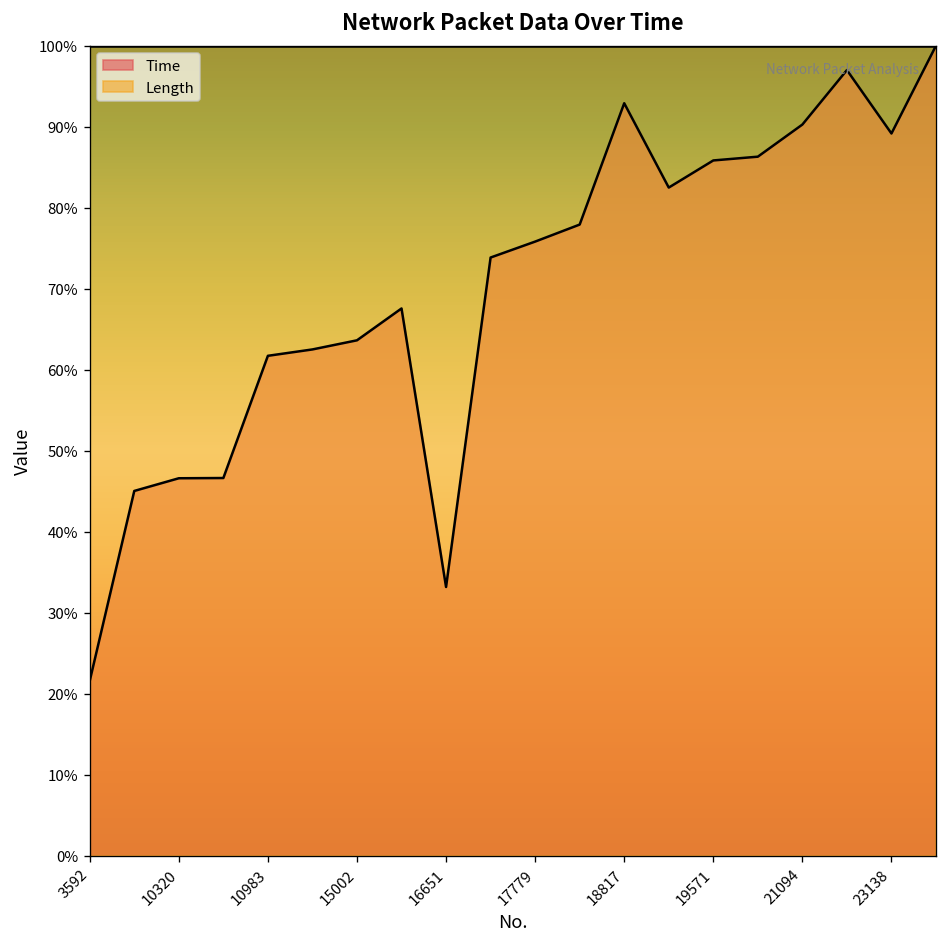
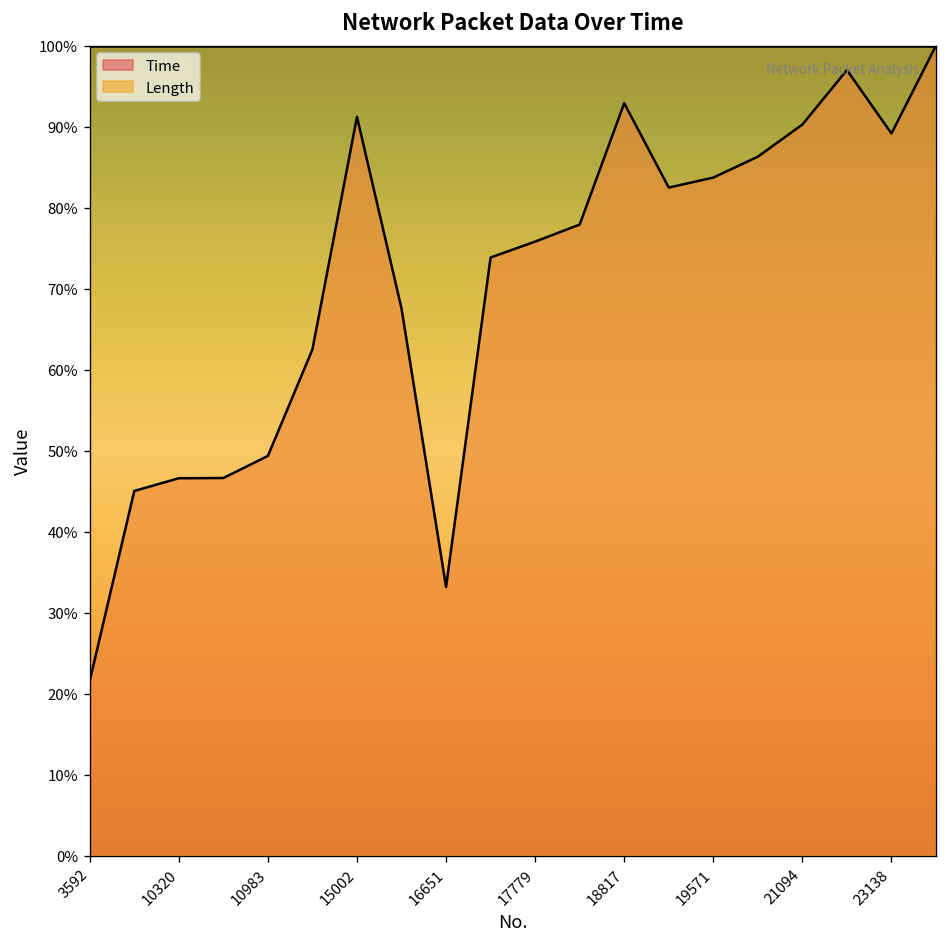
Time, 10983: 62% -> 49%
Time, 15002: 64% -> 91%
Time, 19571: 86% -> 84%
